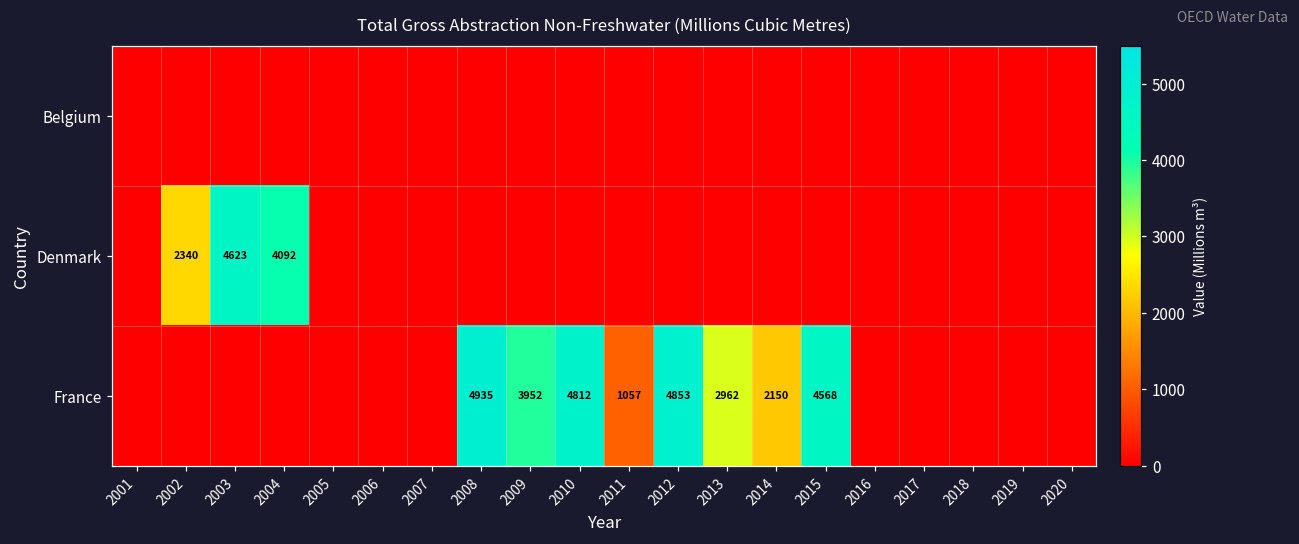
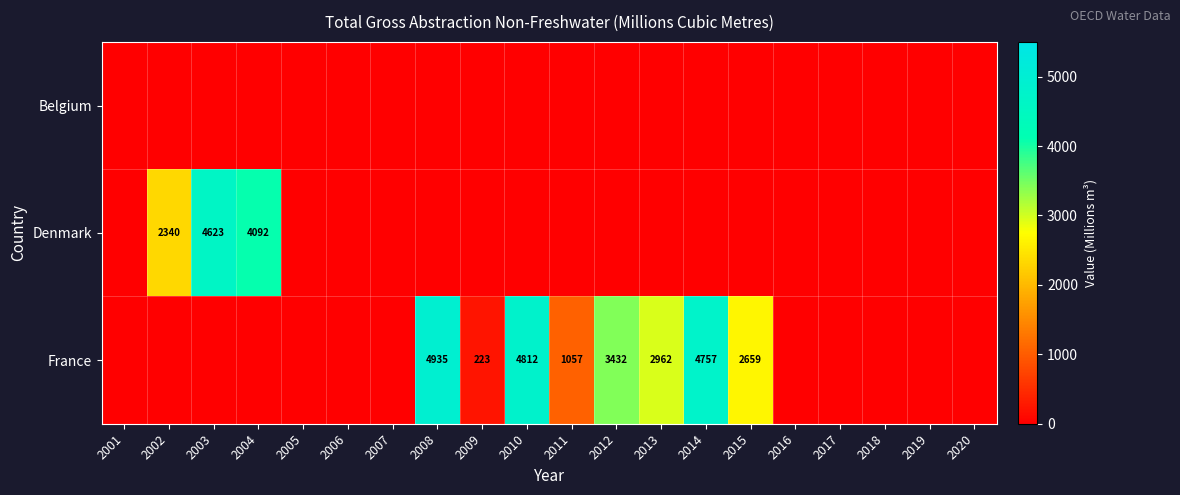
France, 2009: 3952 -> 223
France, 2012: 4853 -> 3432
France, 2014: 2150 -> 4757
France, 2015: 4568 -> 2659
